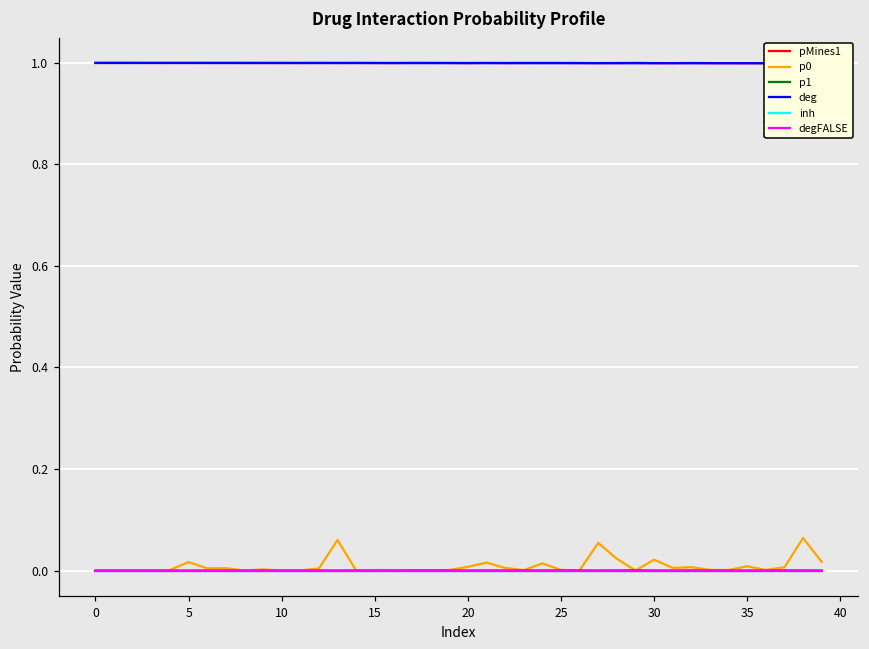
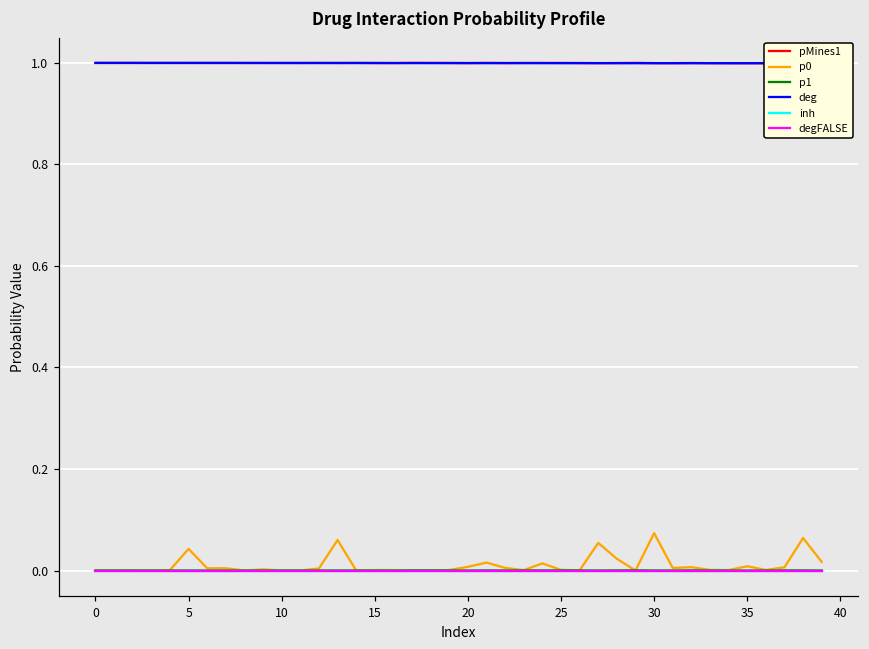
p0, 5: 0.02 -> 0.04
p0, 30: 0.02 -> 0.07
